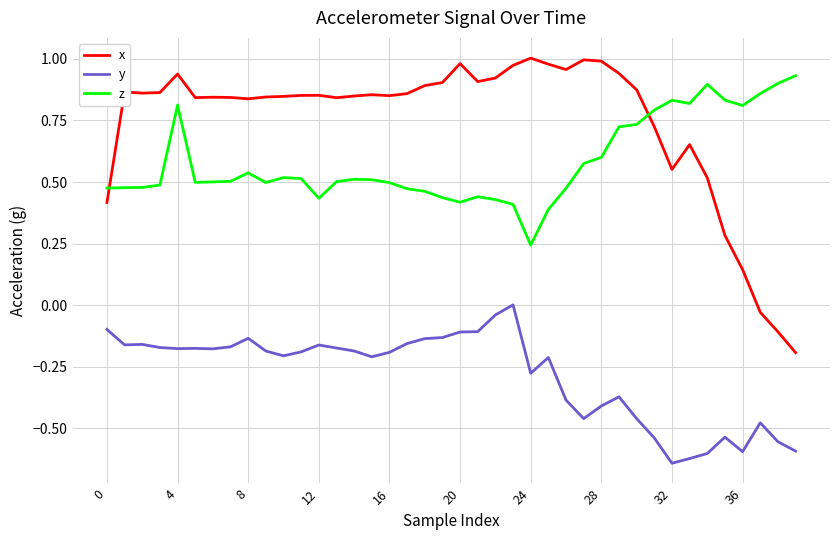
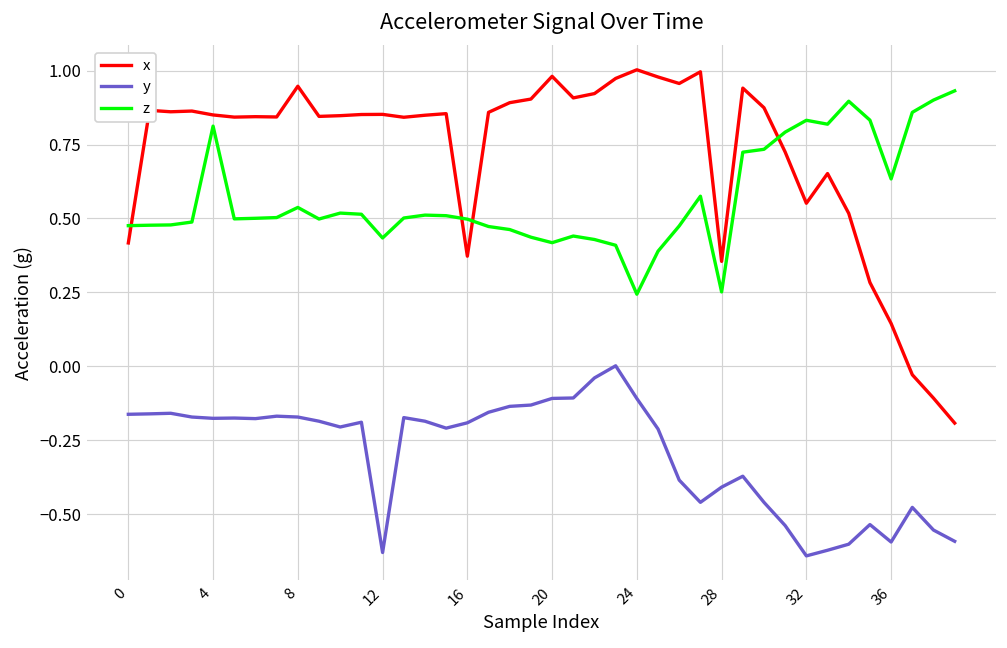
y, 0: -0.10 -> -0.16
x, 4: 0.94 -> 0.85
x, 8: 0.84 -> 0.95
y, 8: -0.13 -> -0.17
y, 12: -0.16 -> -0.63
x, 16: 0.85 -> 0.37
y, 24: -0.28 -> -0.11
x, 28: 0.99 -> 0.35
z, 28: 0.60 -> 0.25
z, 36: 0.81 -> 0.63
